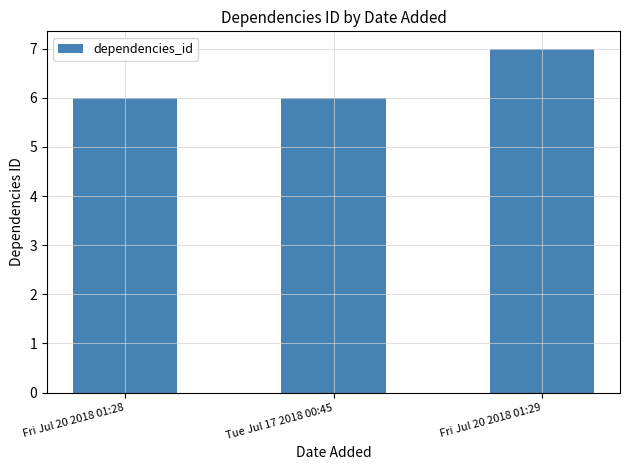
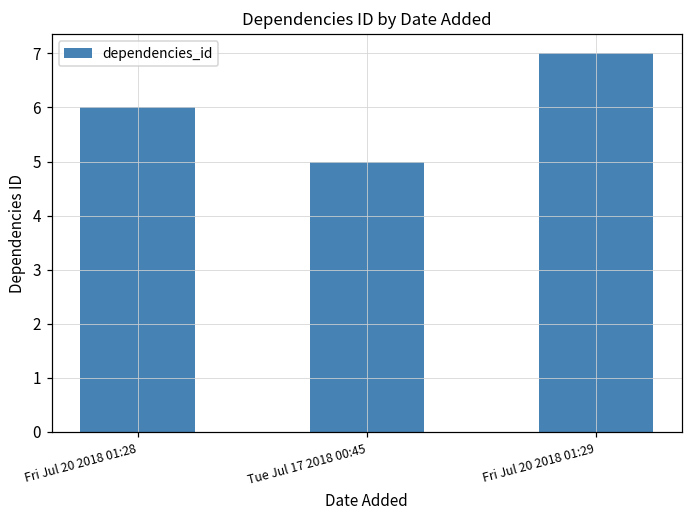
Tue Jul 17 2018 00:45: 6 -> 5
